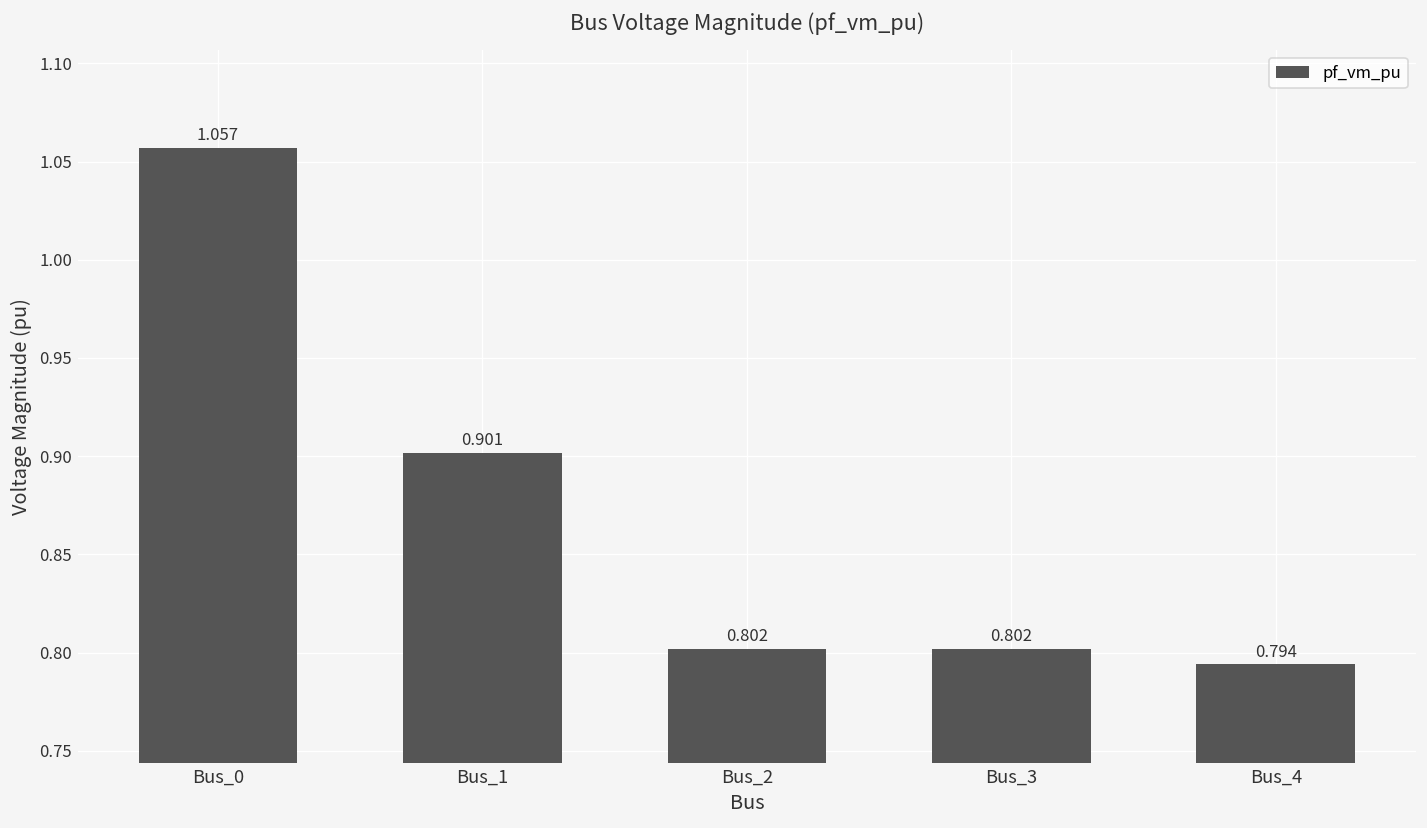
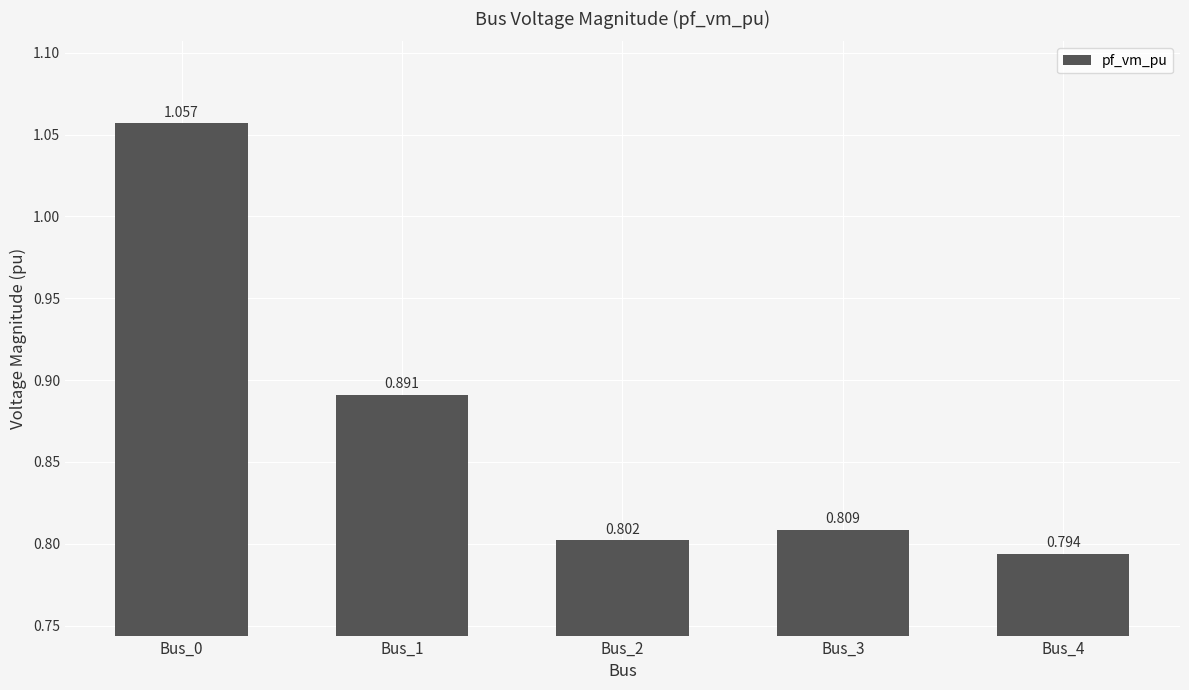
Bus_1: 0.901 -> 0.891
Bus_3: 0.802 -> 0.809
